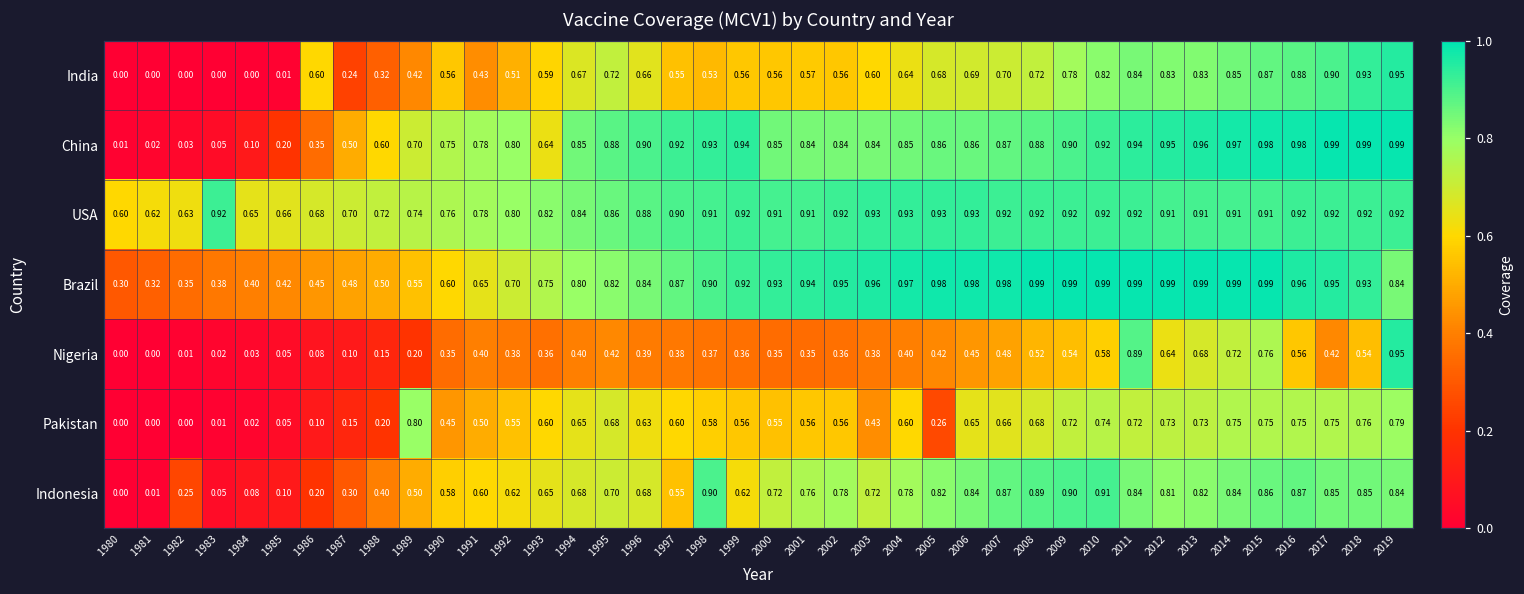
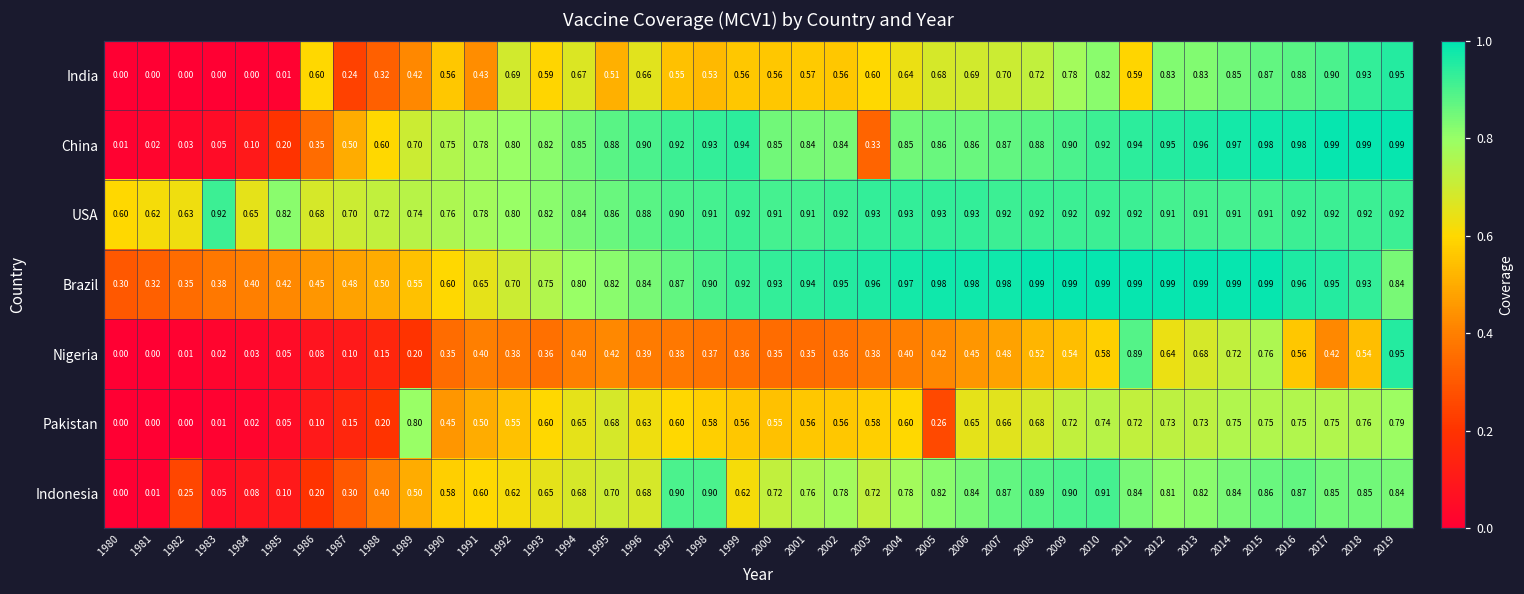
India, 1992: 0.51 -> 0.69
India, 1995: 0.72 -> 0.51
India, 2011: 0.84 -> 0.59
China, 1993: 0.64 -> 0.82
China, 2003: 0.84 -> 0.33
USA, 1985: 0.66 -> 0.82
Pakistan, 2003: 0.43 -> 0.58
Indonesia, 1997: 0.55 -> 0.90
